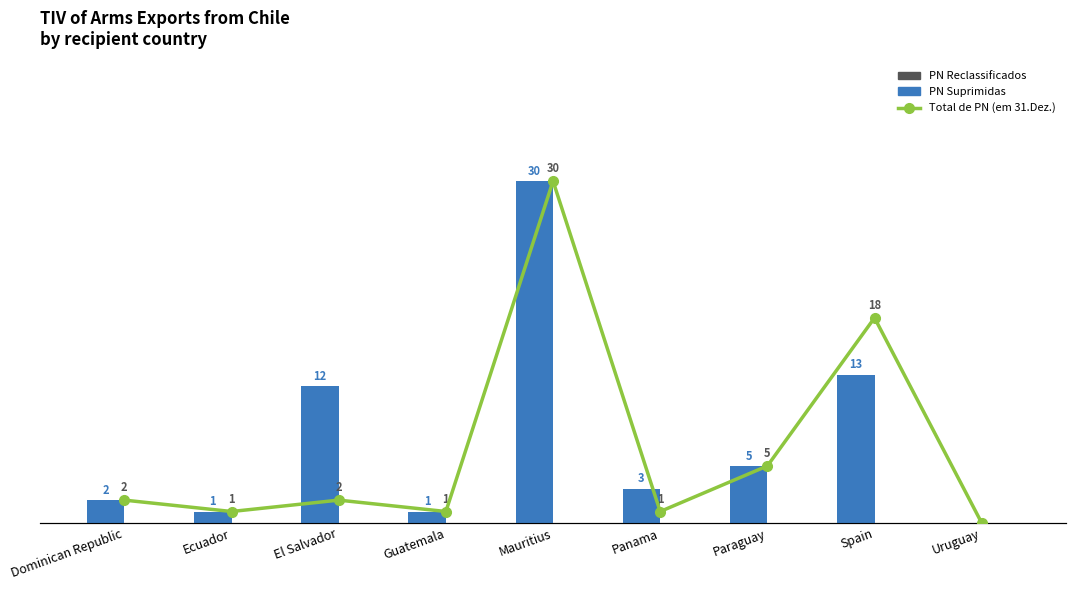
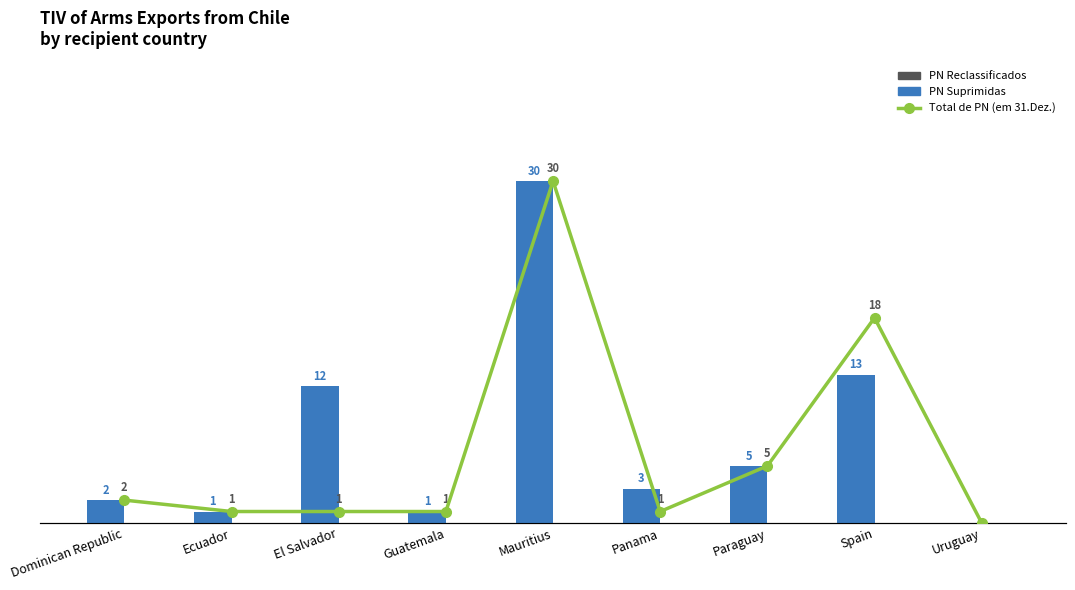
Total de PN (em 31.Dez.), El Salvador: 2 -> 1
